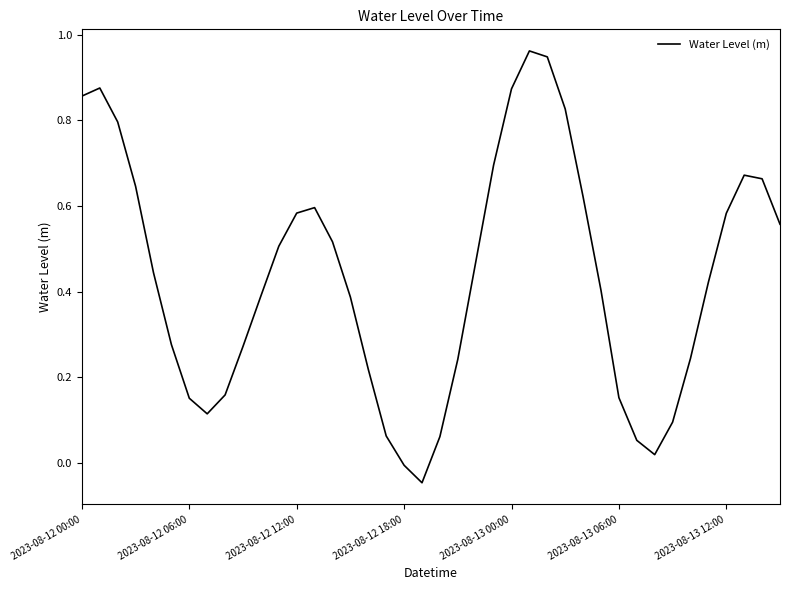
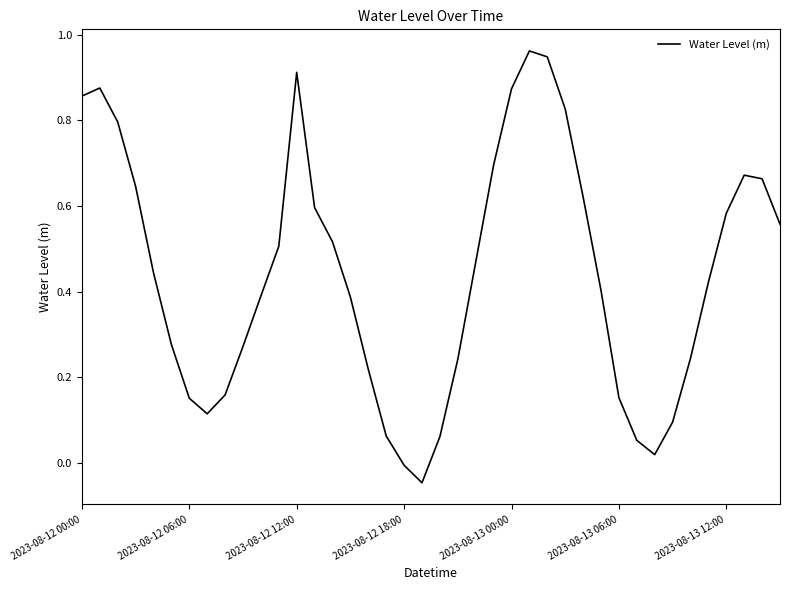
2023-08-12 12:00: 0.58 -> 0.91
